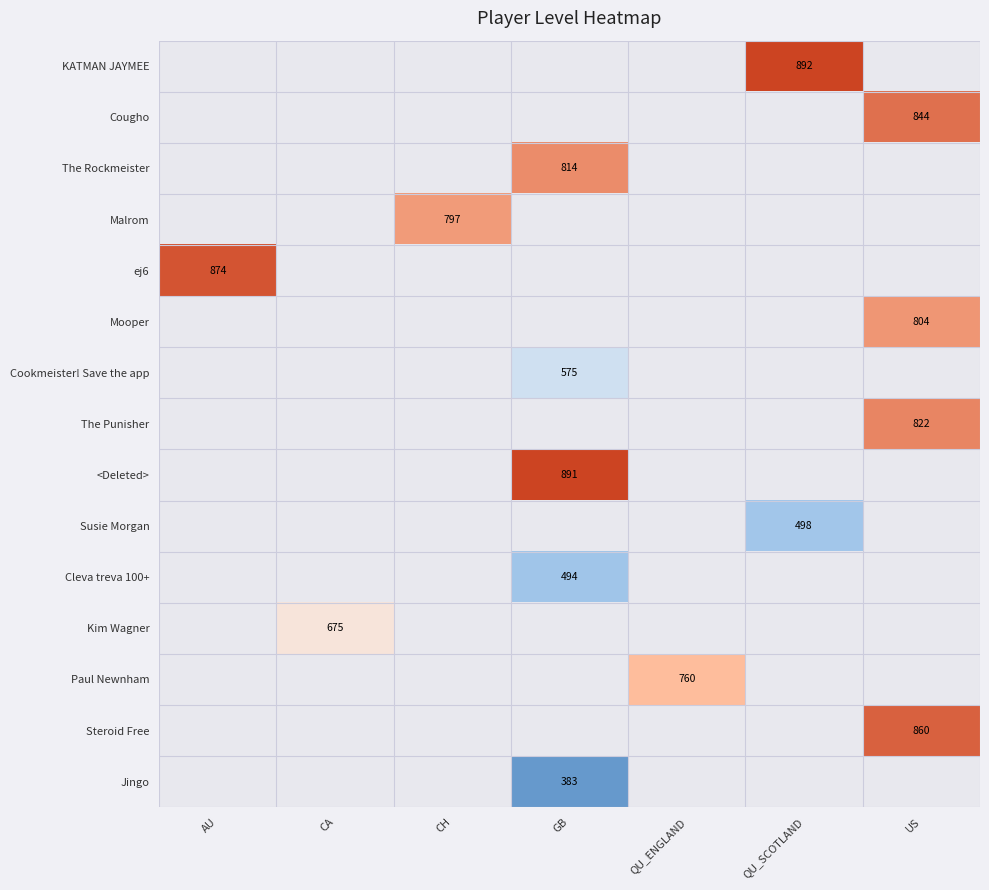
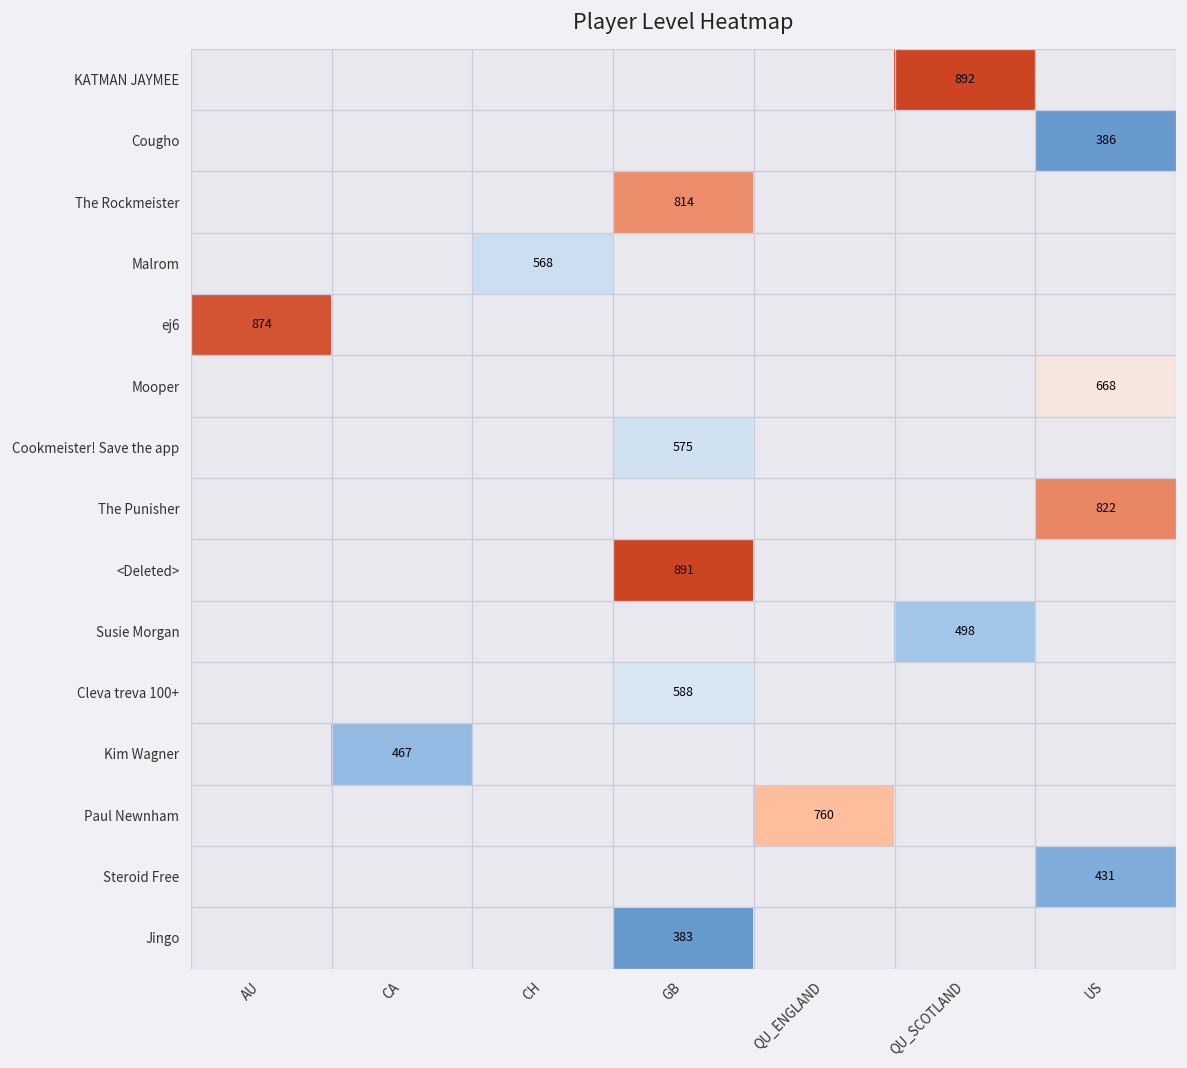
Cougho, US: 844 -> 386
Malrom, CH: 797 -> 568
Mooper, US: 804 -> 668
Cleva treva 100+, GB: 494 -> 588
Kim Wagner, CA: 675 -> 467
Steroid Free, US: 860 -> 431
